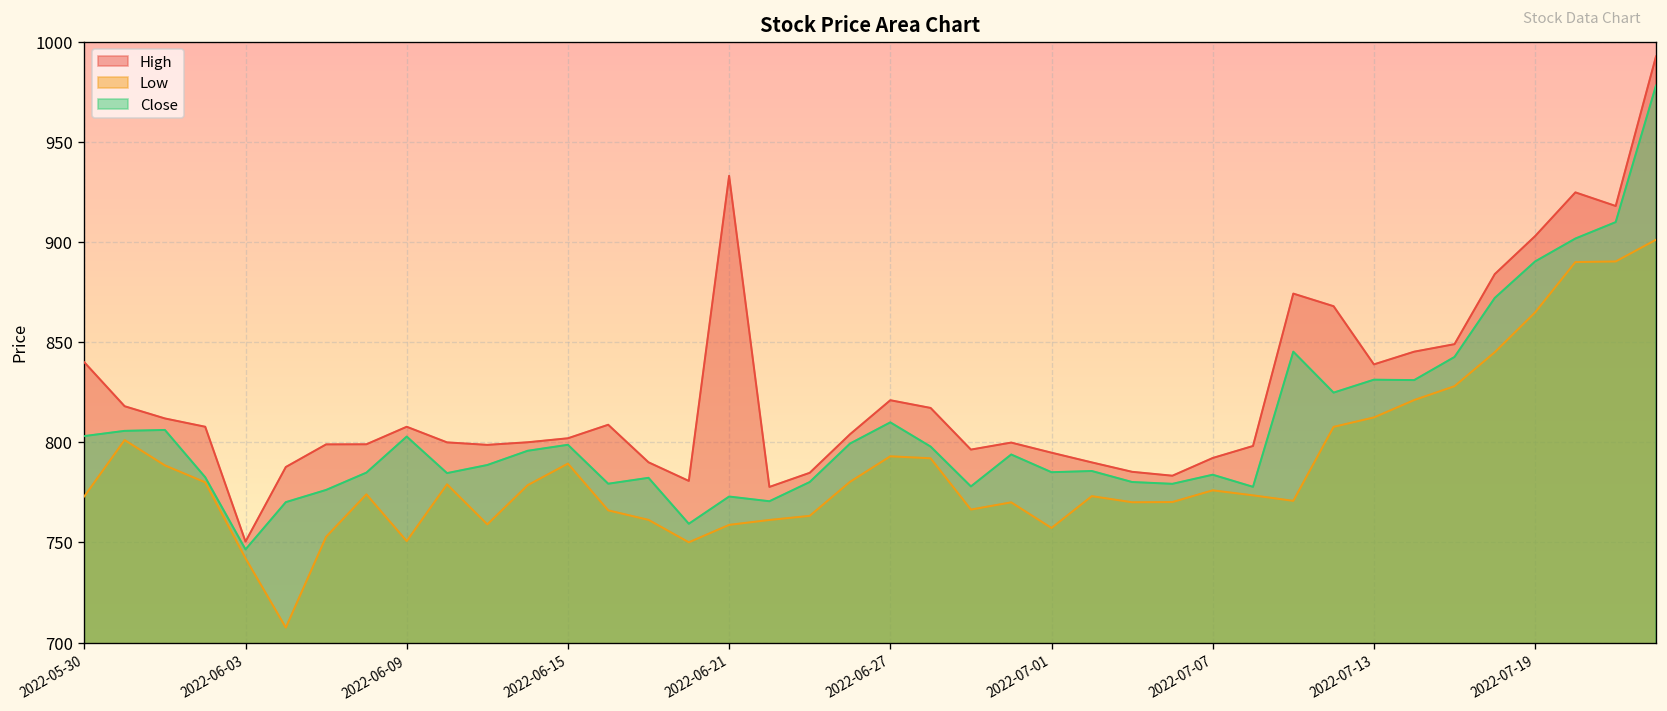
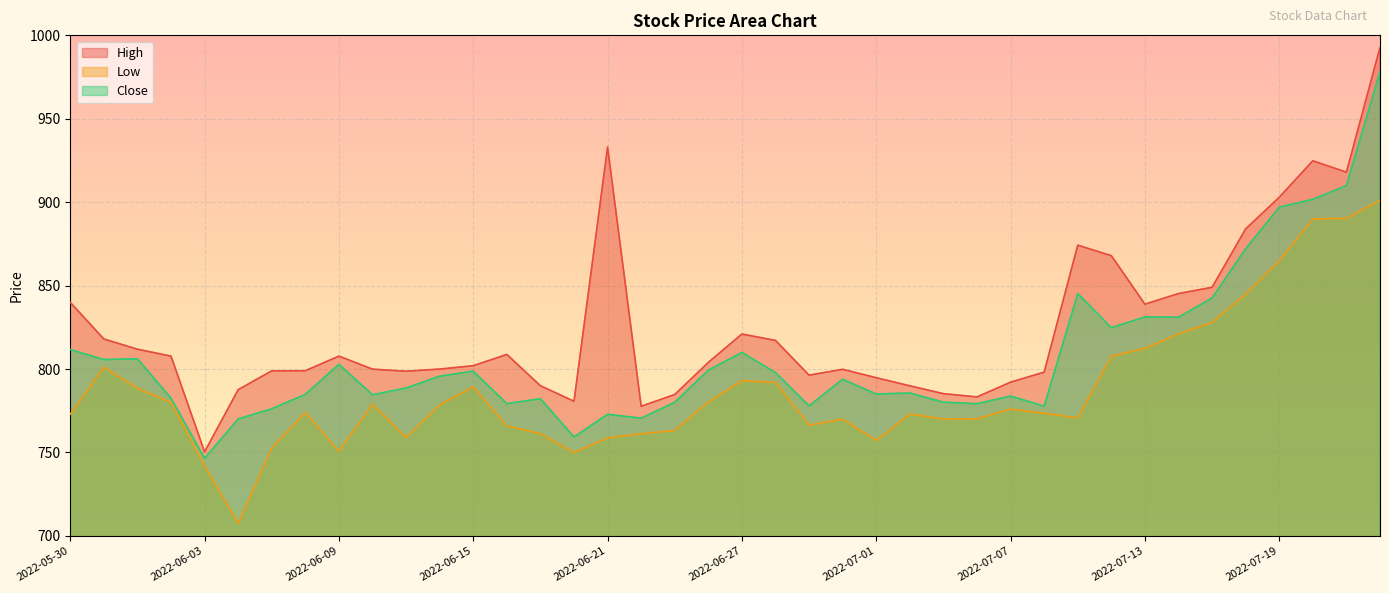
Close, 2022-05-30: 803 -> 812
Close, 2022-07-19: 890 -> 897
